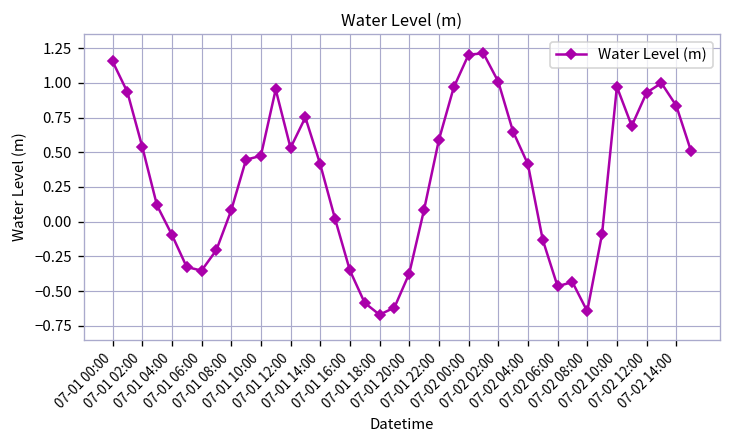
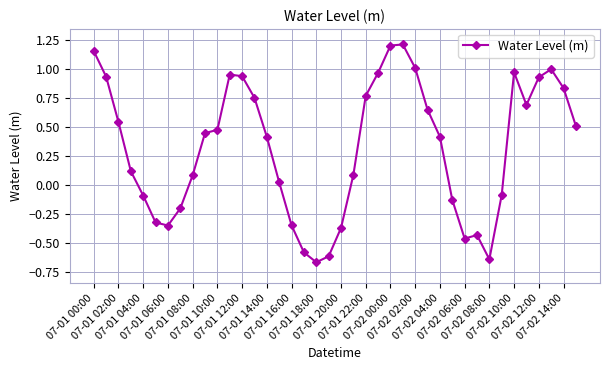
07-01 12:00: 0.53 -> 0.94
07-01 22:00: 0.59 -> 0.77
